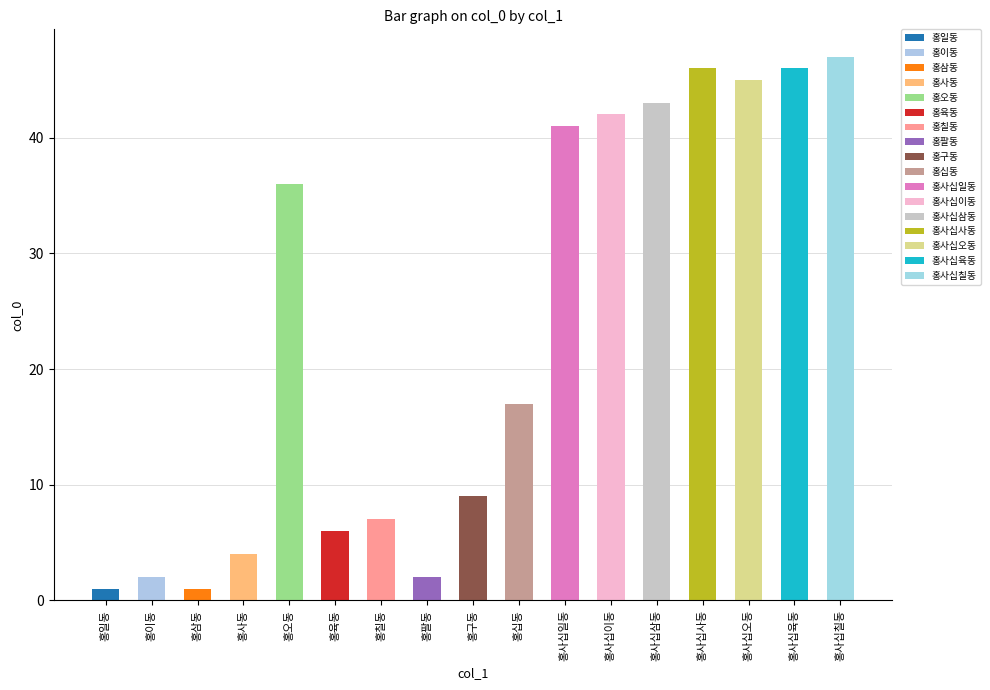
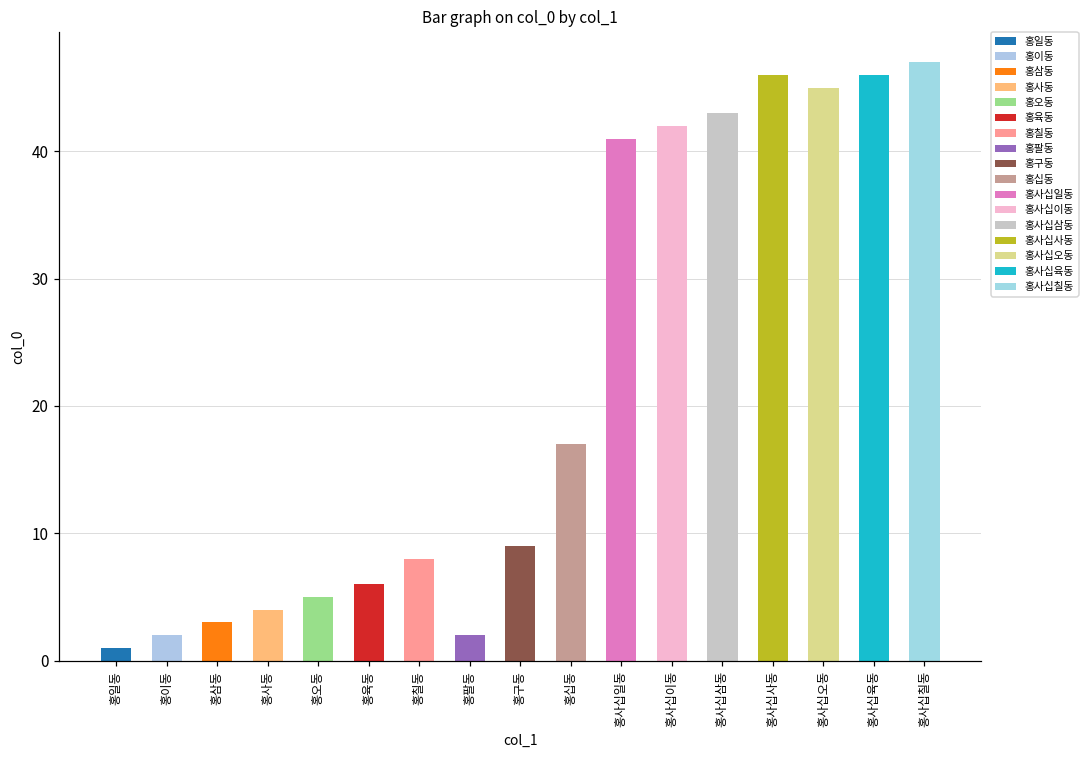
홍삼동: 1 -> 3
홍오동: 36 -> 5
홍칠동: 7 -> 8
